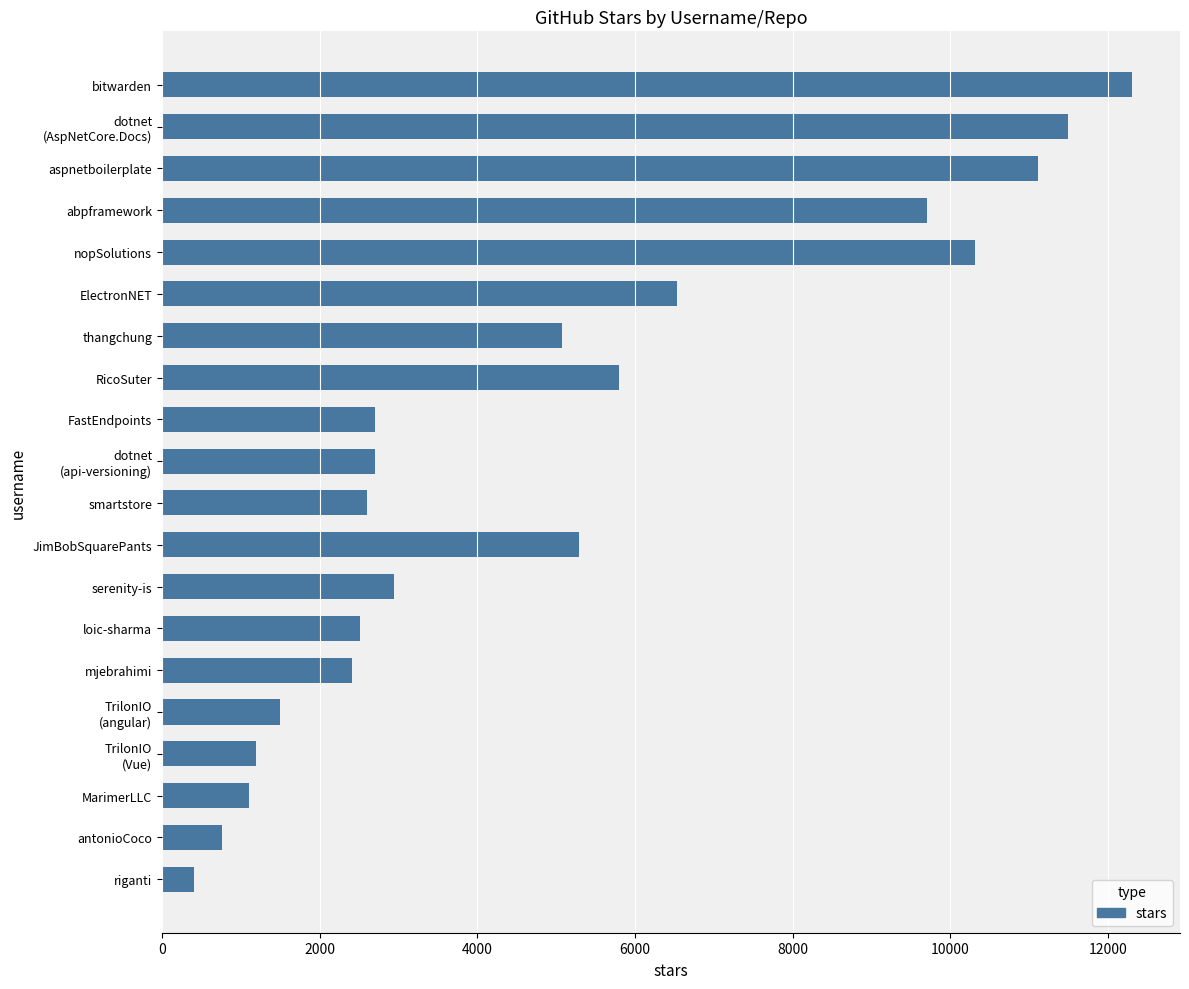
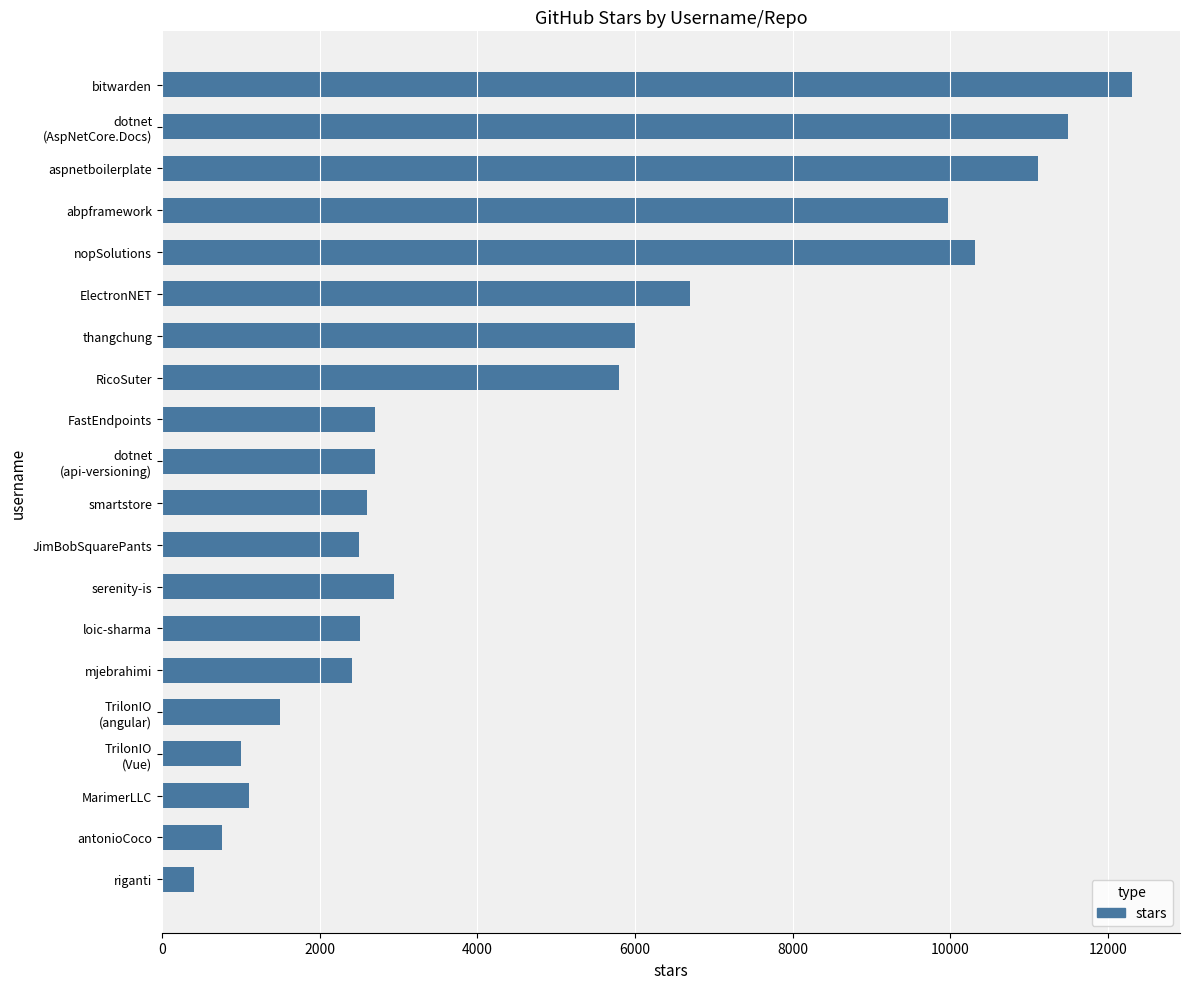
abpframework: 9700 -> 10000
ElectronNET: 6500 -> 6700
thangchung: 5100 -> 6000
JimBobSquarePants: 5300 -> 2500
TrilonIO (Vue): 1200 -> 1000
